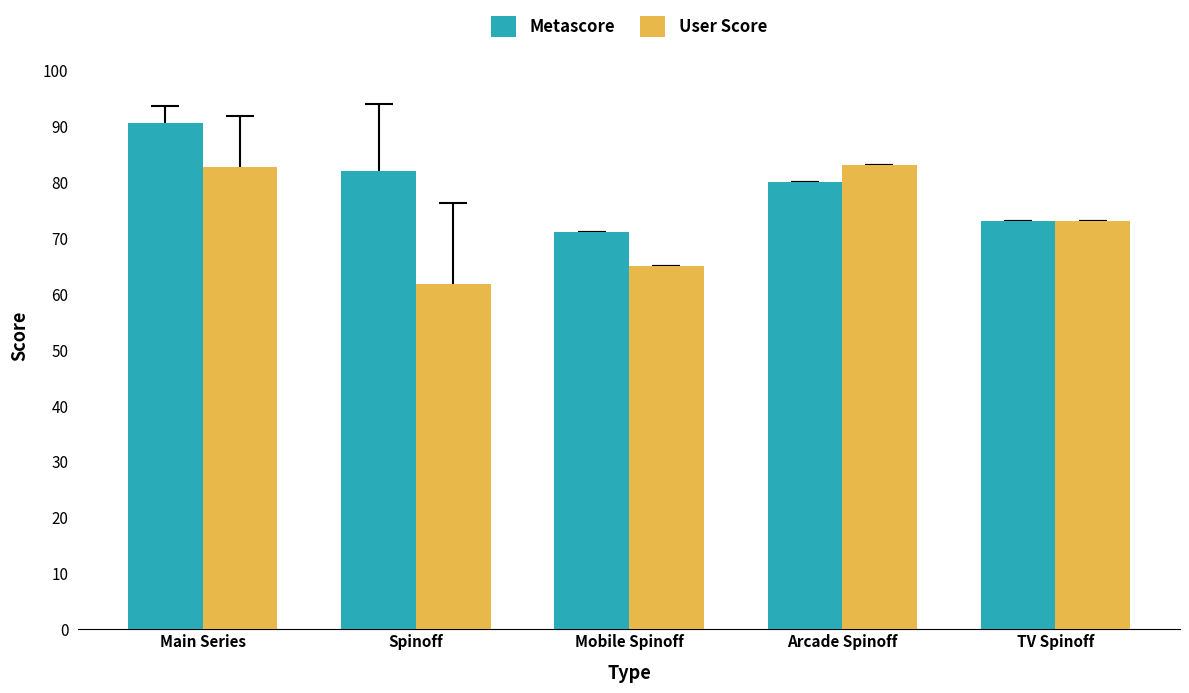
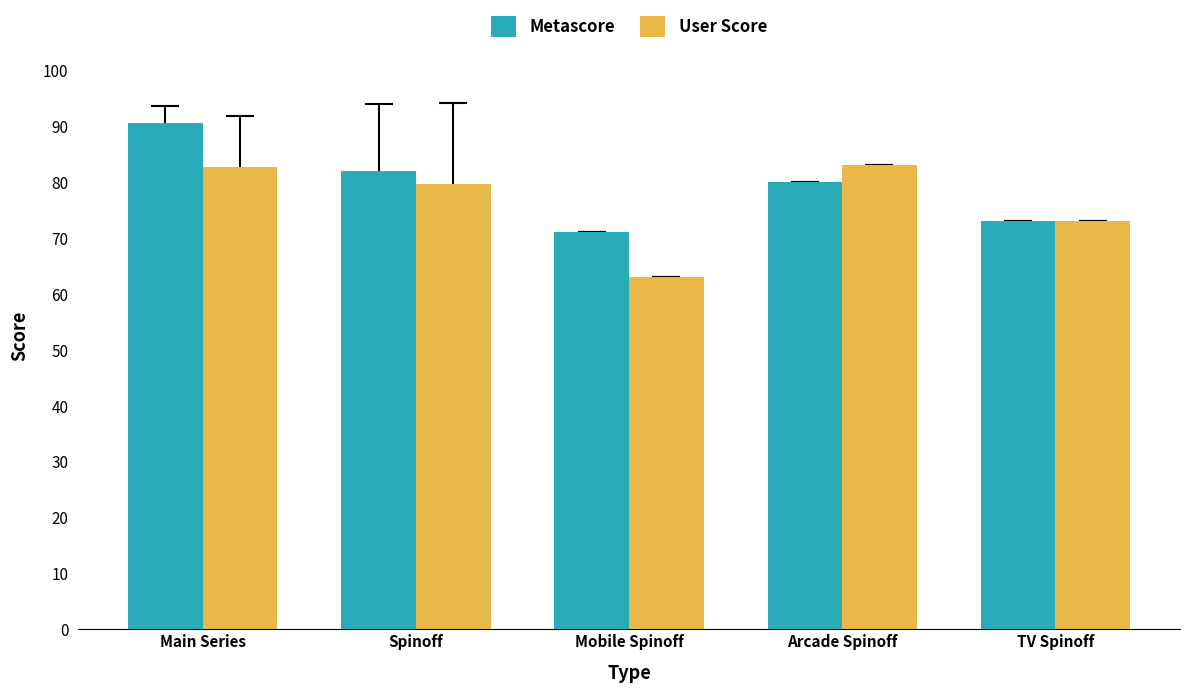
User Score, Spinoff: 62 -> 80
User Score, Mobile Spinoff: 65 -> 63
